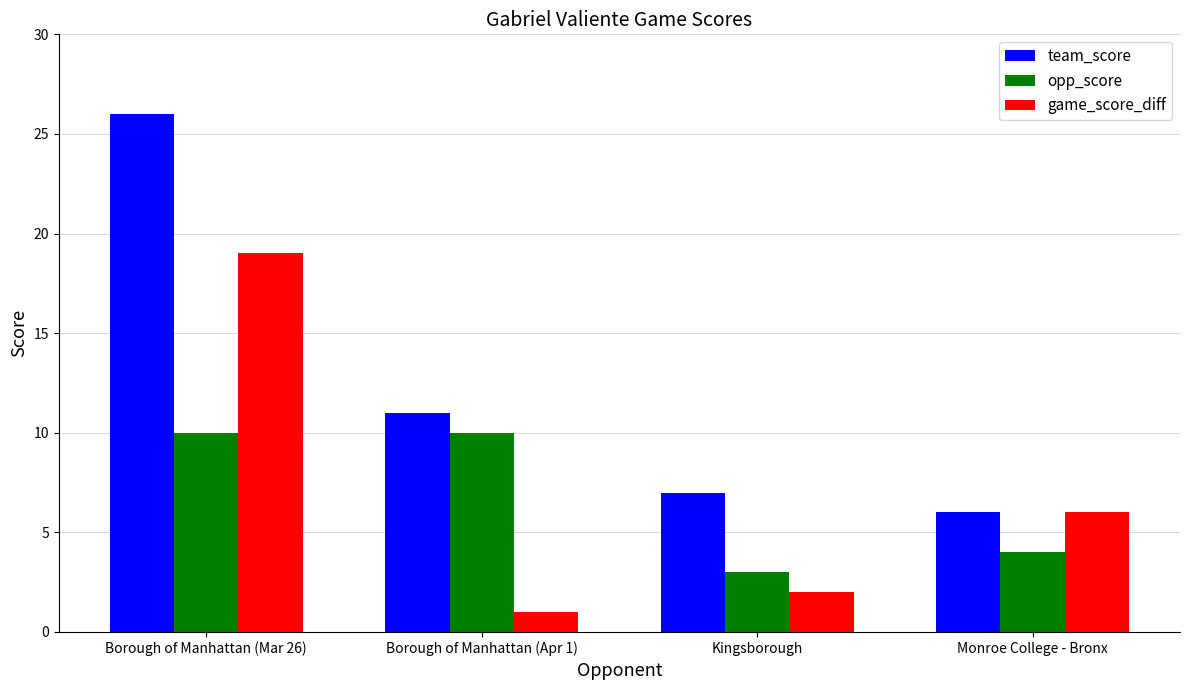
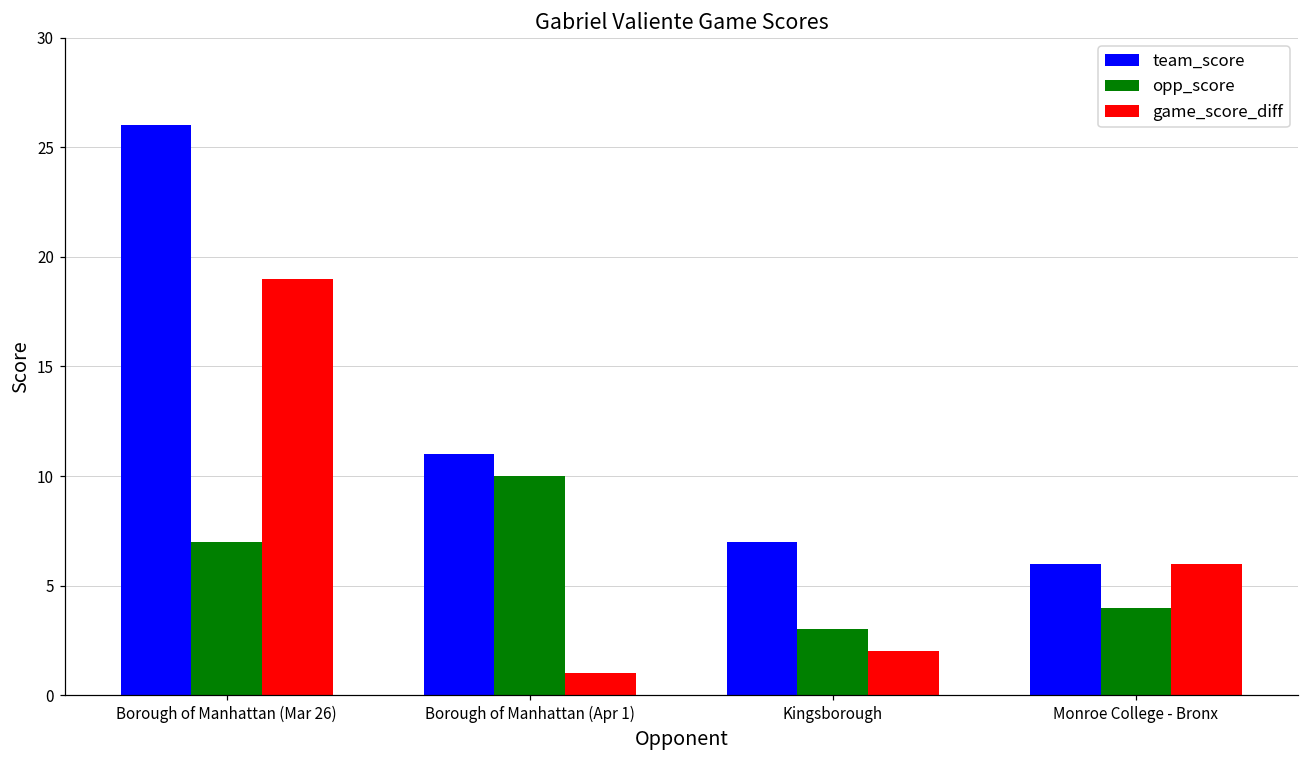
opp_score, Borough of Manhattan (Mar 26): 10 -> 7
